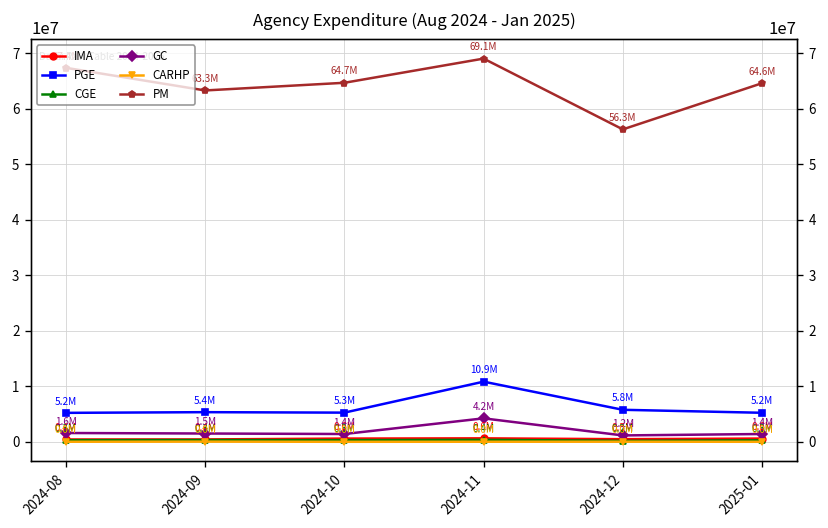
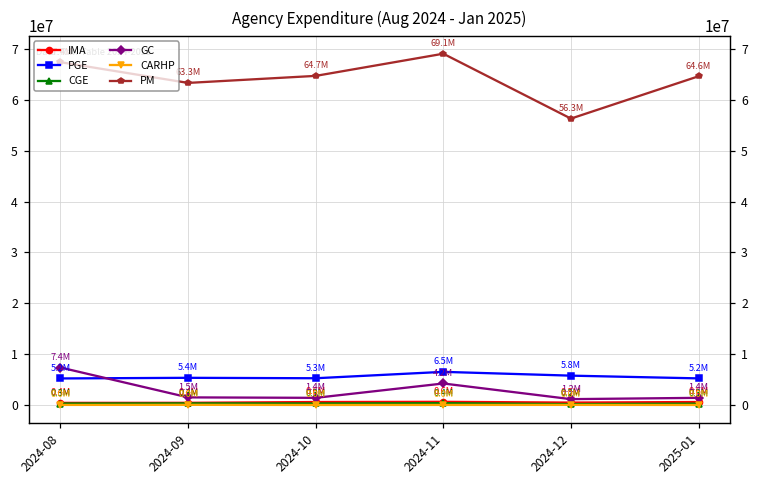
GC, 2024-08: 1.6M -> 7.4M
PGE, 2024-11: 10.9M -> 6.5M
